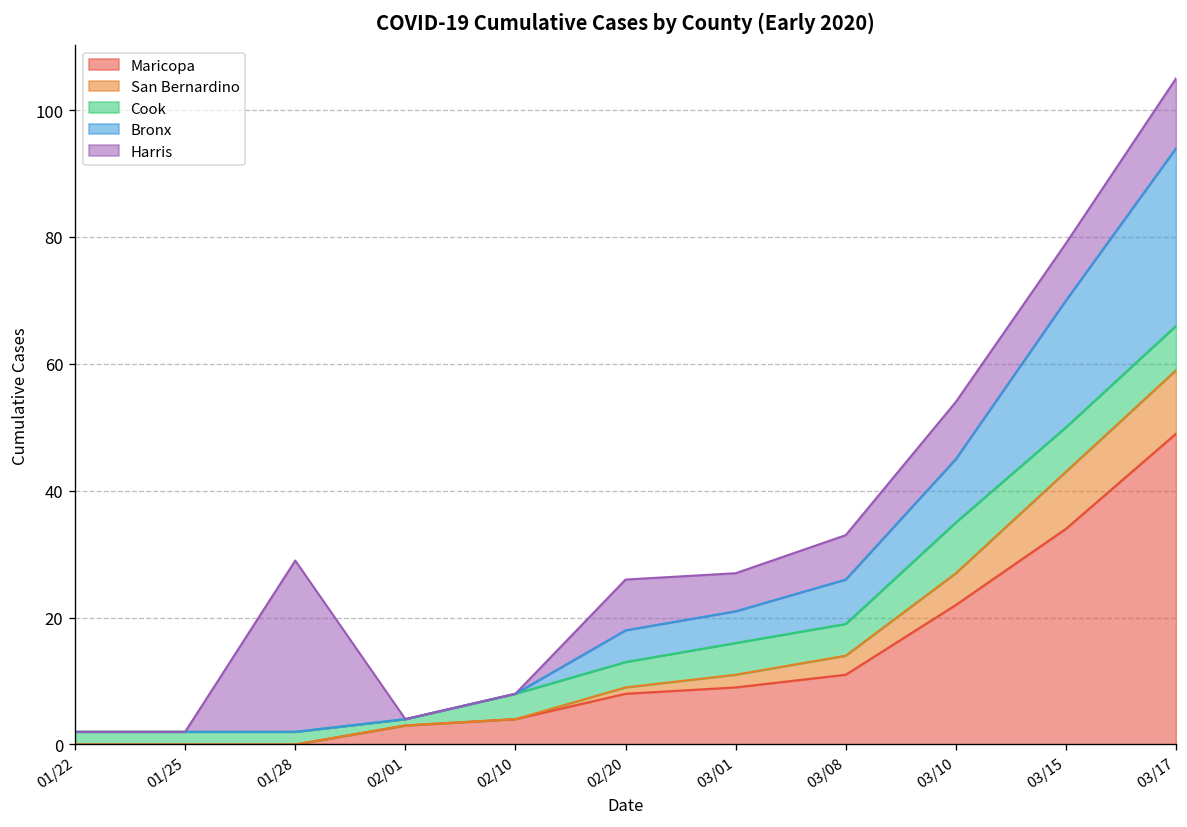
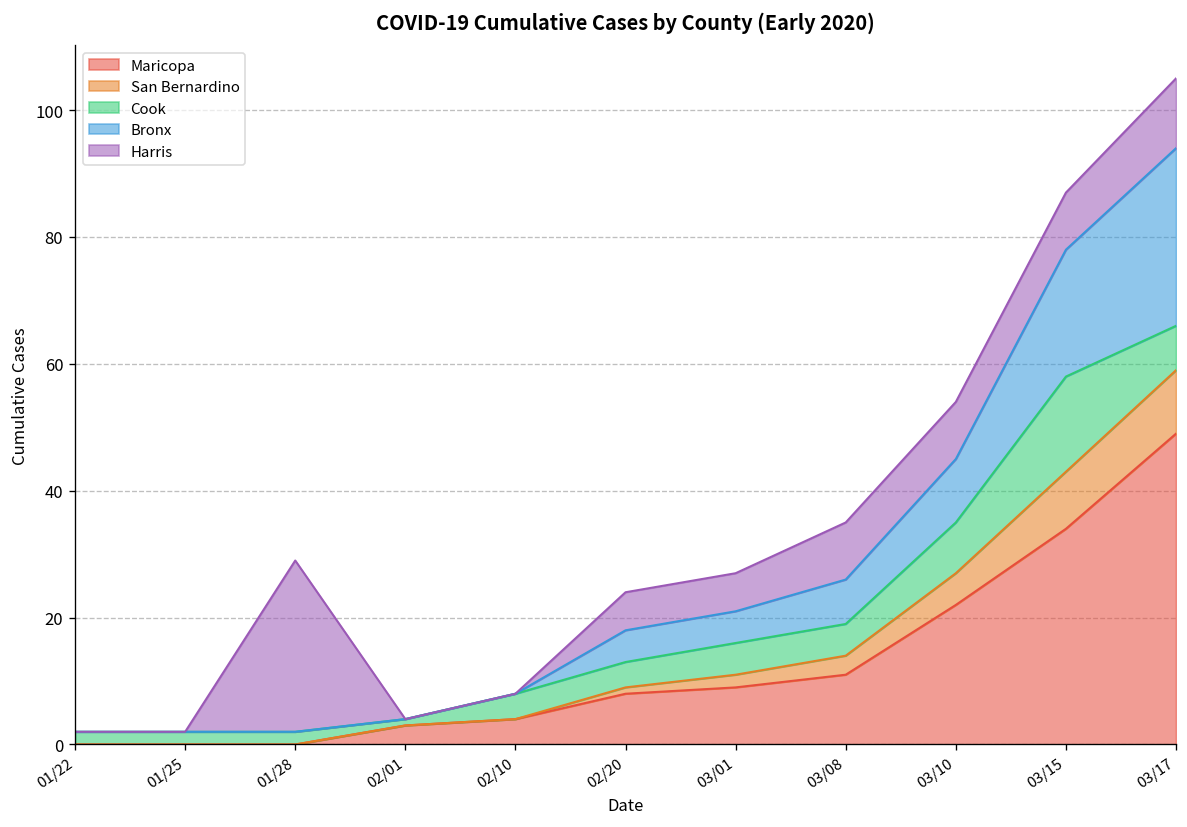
Harris, 02/20: 8 -> 6
Harris, 03/08: 7 -> 9
Cook, 03/15: 7 -> 15
